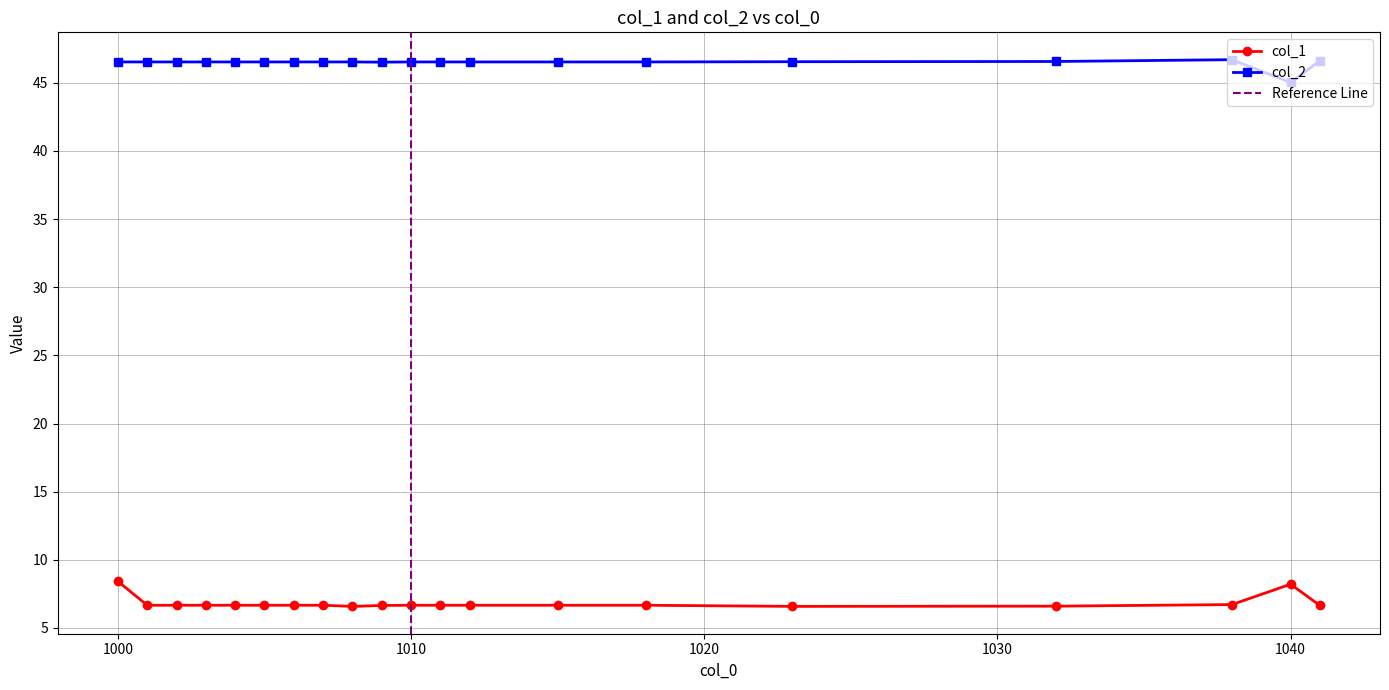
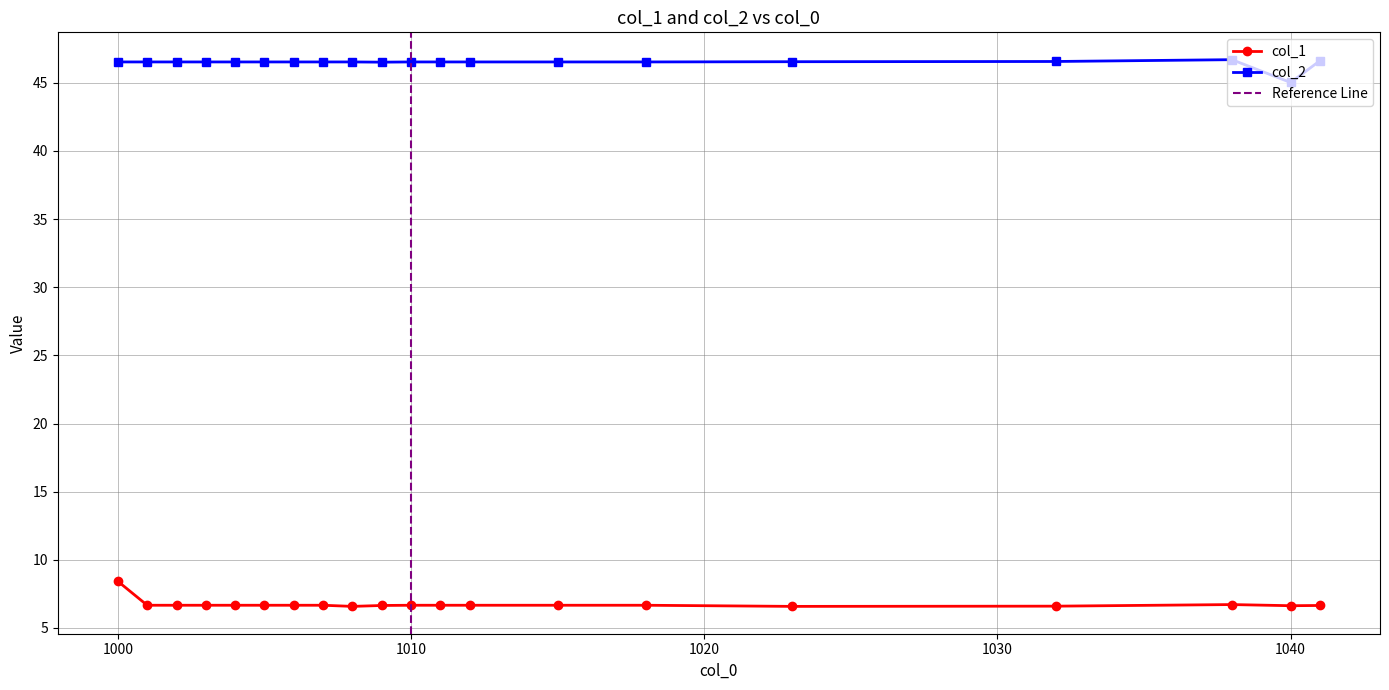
col_1, 1040: 8.2 -> 6.6
